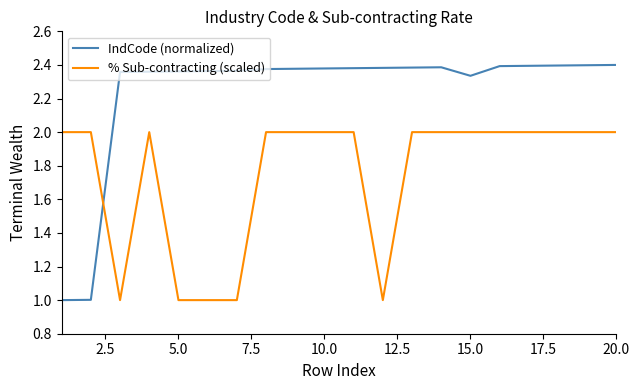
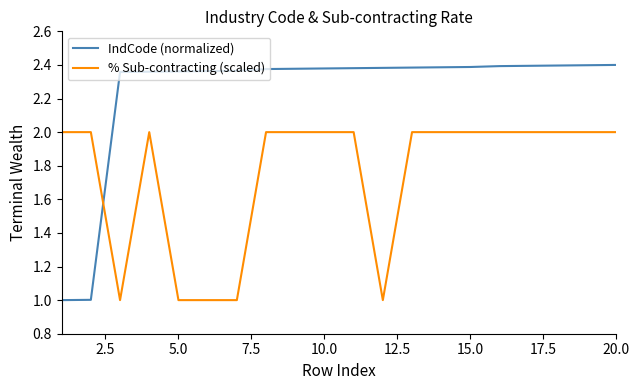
IndCode (normalized), 15.0: 2.34 -> 2.39
